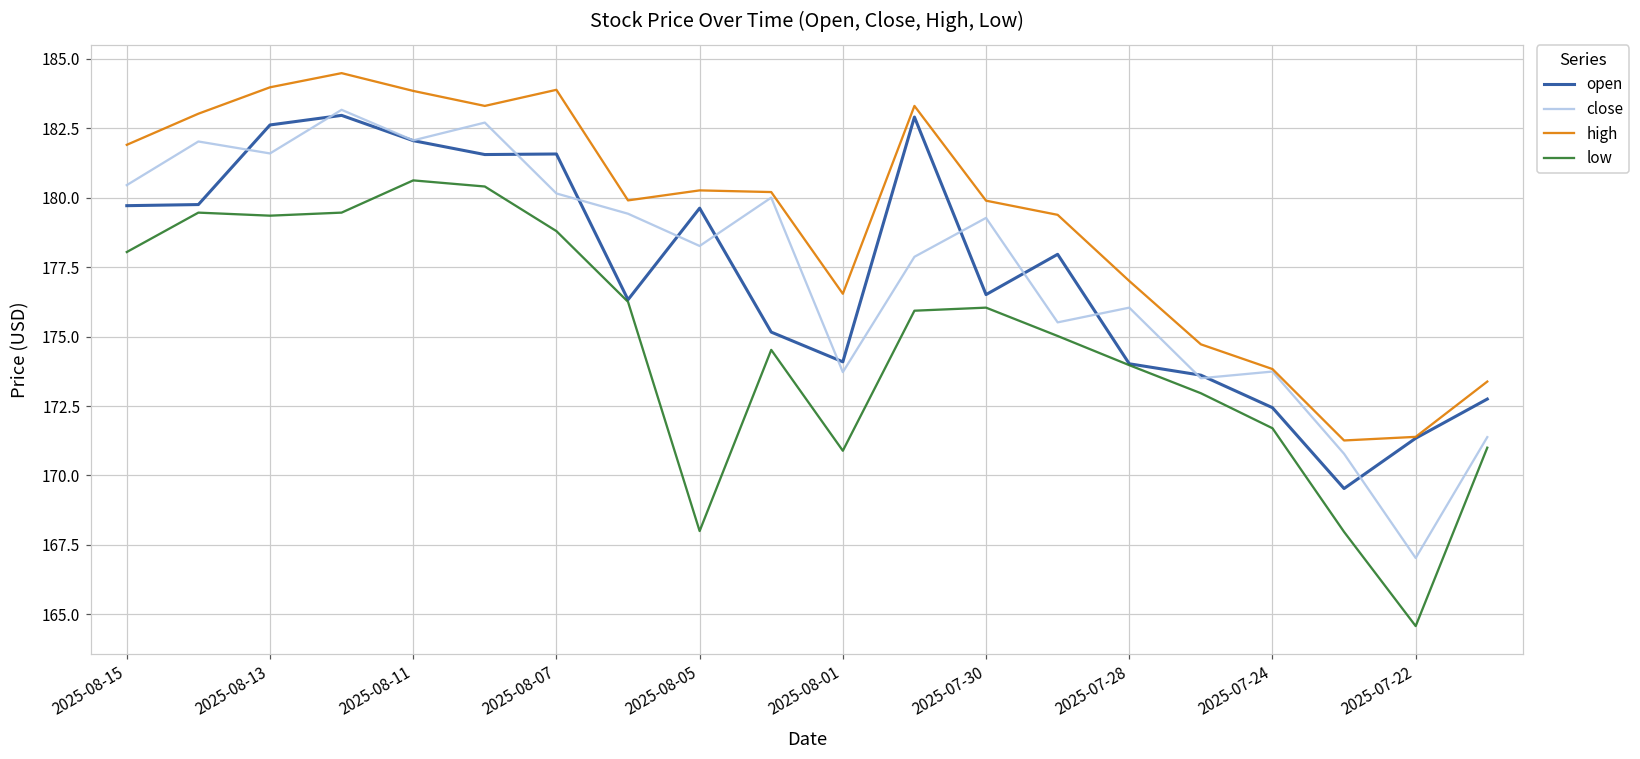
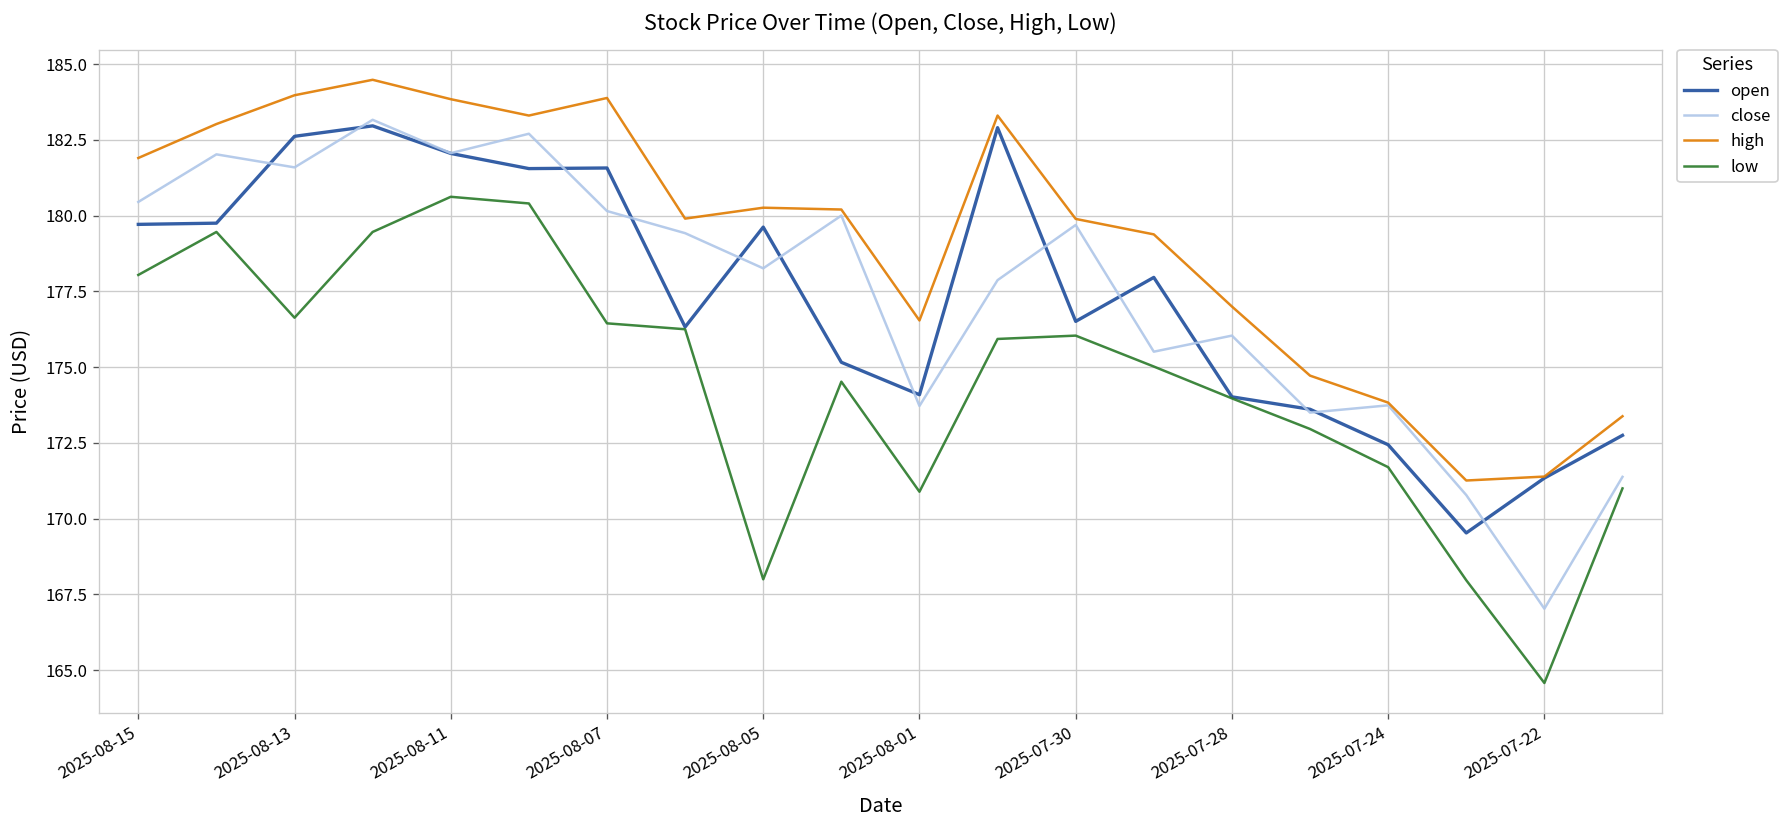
low, 2025-08-13: 179.4 -> 176.6
low, 2025-08-07: 178.8 -> 176.4
close, 2025-07-30: 179.3 -> 179.7
